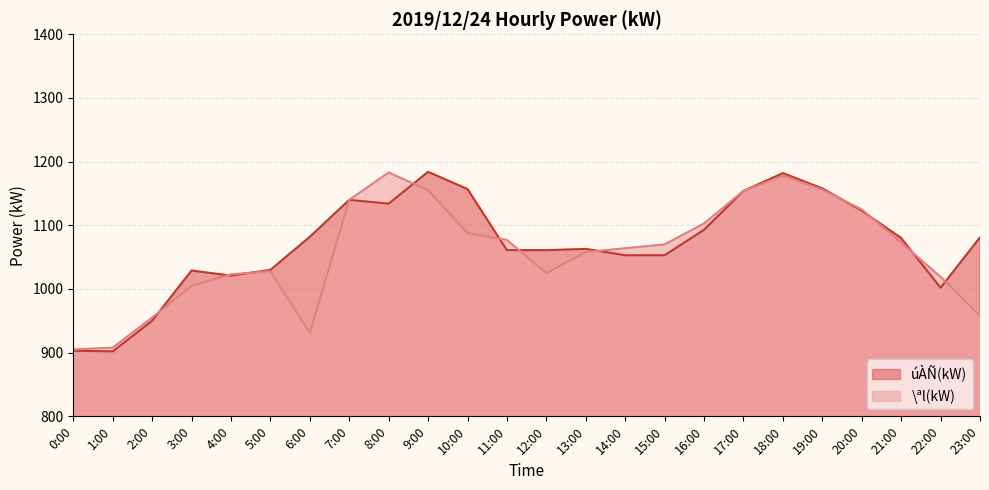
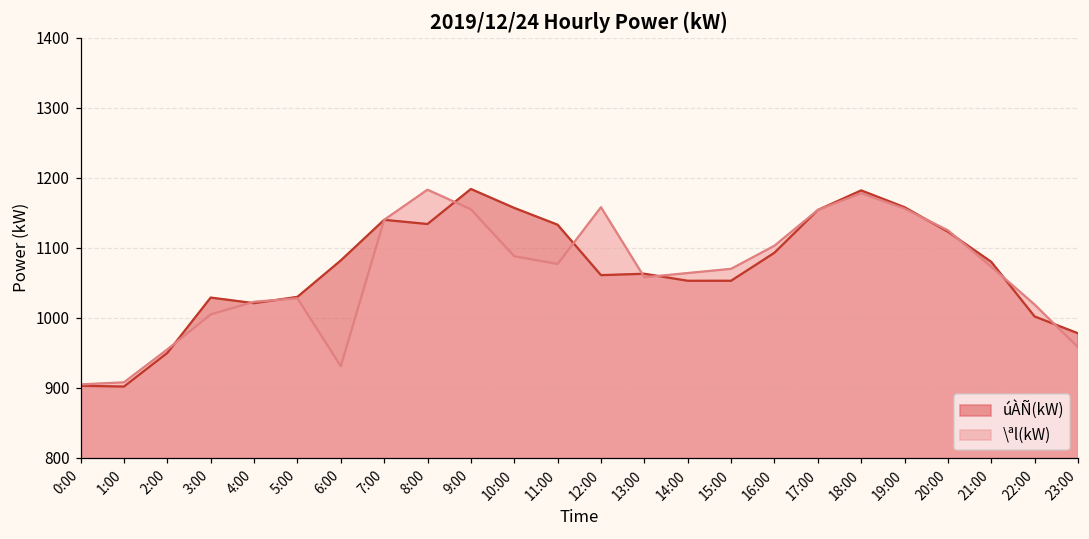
úÀÑ(kW), 11:00: 1060 -> 1130
\ªl(kW), 12:00: 1030 -> 1160
úÀÑ(kW), 23:00: 1080 -> 980
